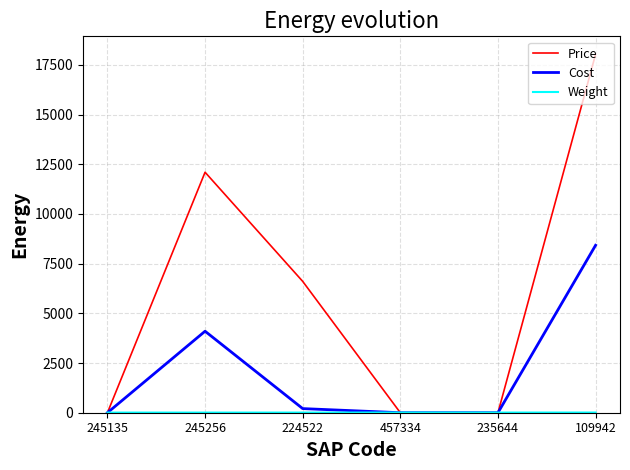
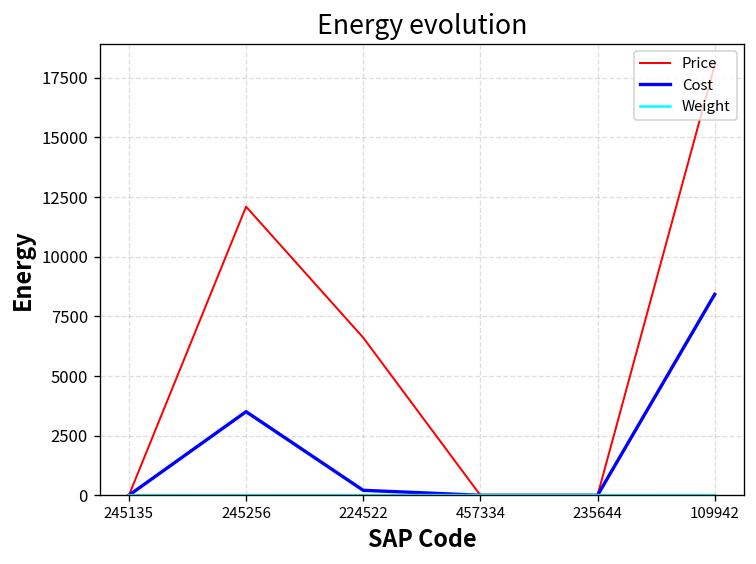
Cost, 245256: 4100 -> 3500
